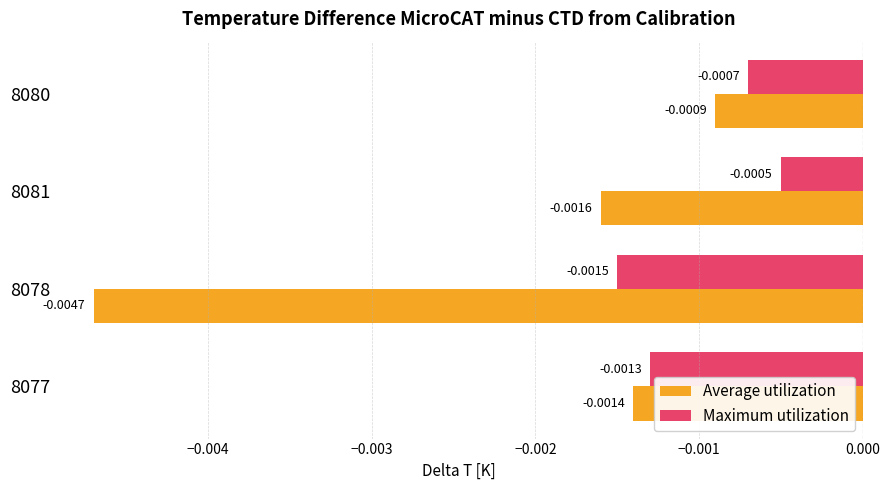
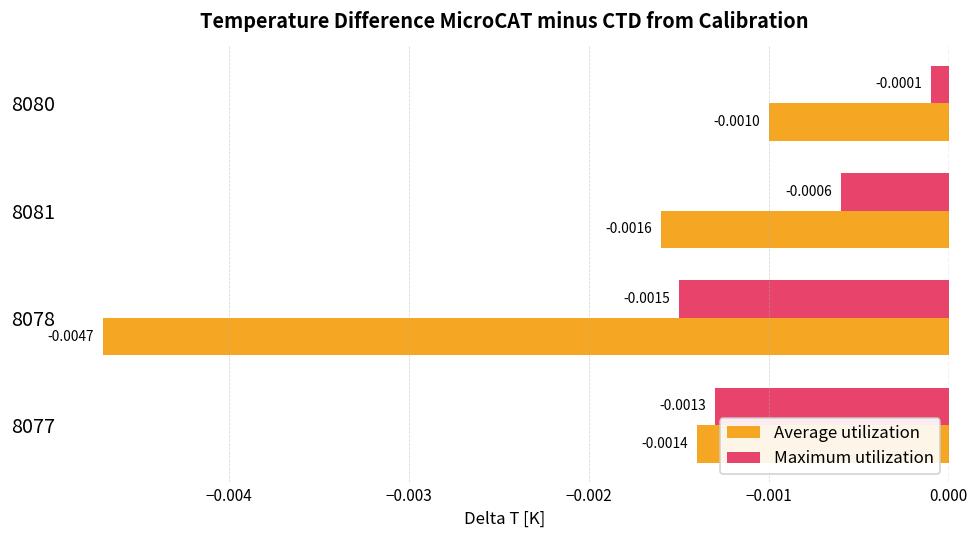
Maximum utilization, 8080: -0.0007 -> -0.0001
Average utilization, 8080: -0.0009 -> -0.0010
Maximum utilization, 8081: -0.0005 -> -0.0006
